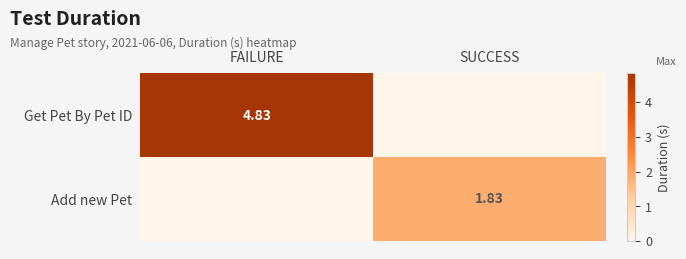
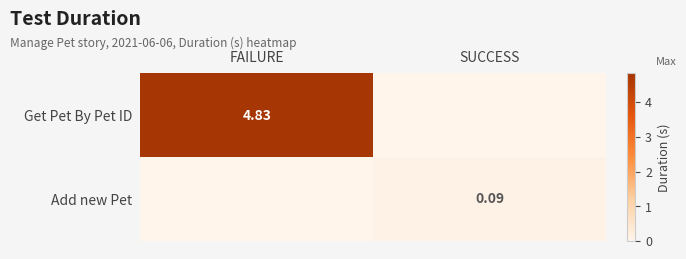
Add new Pet, SUCCESS: 1.83 -> 0.09
